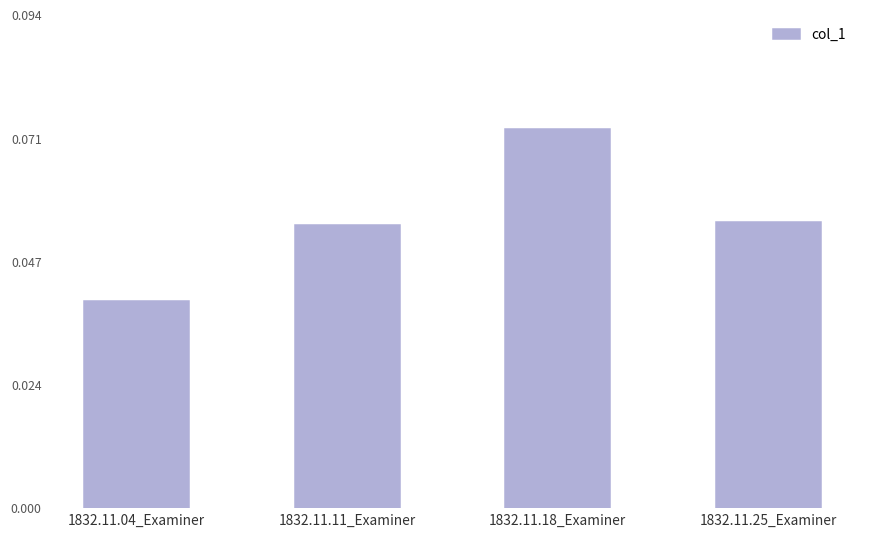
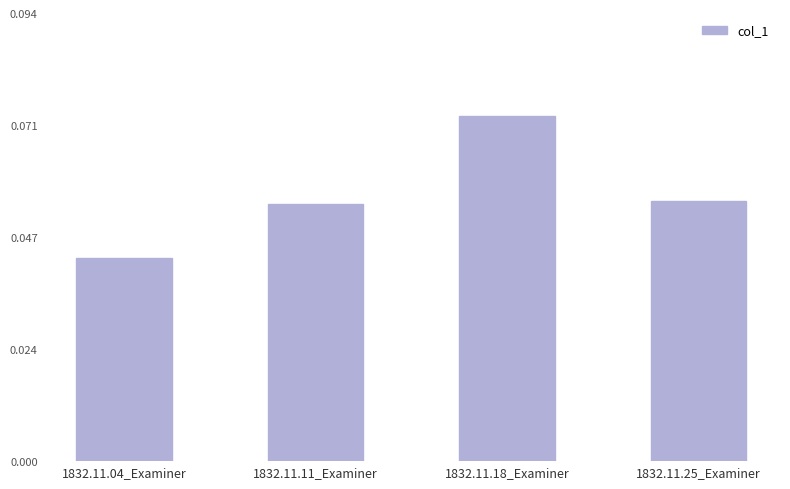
1832.11.04_Examiner: 0.040 -> 0.043
